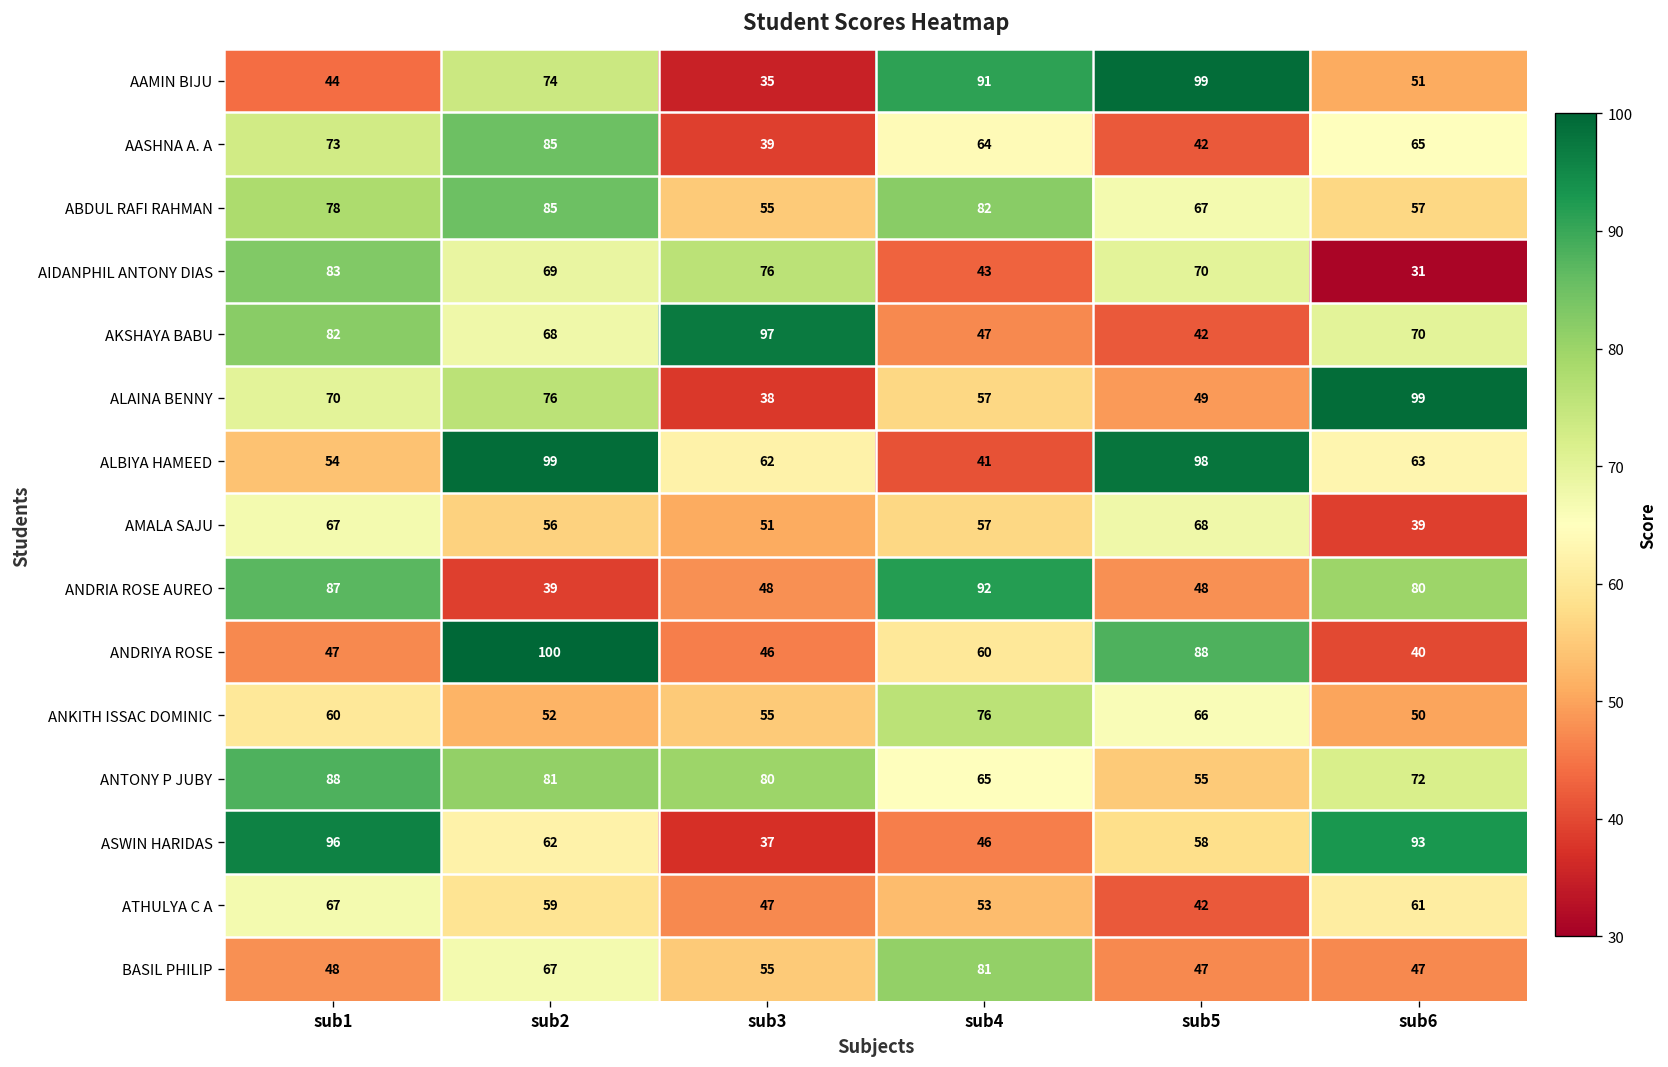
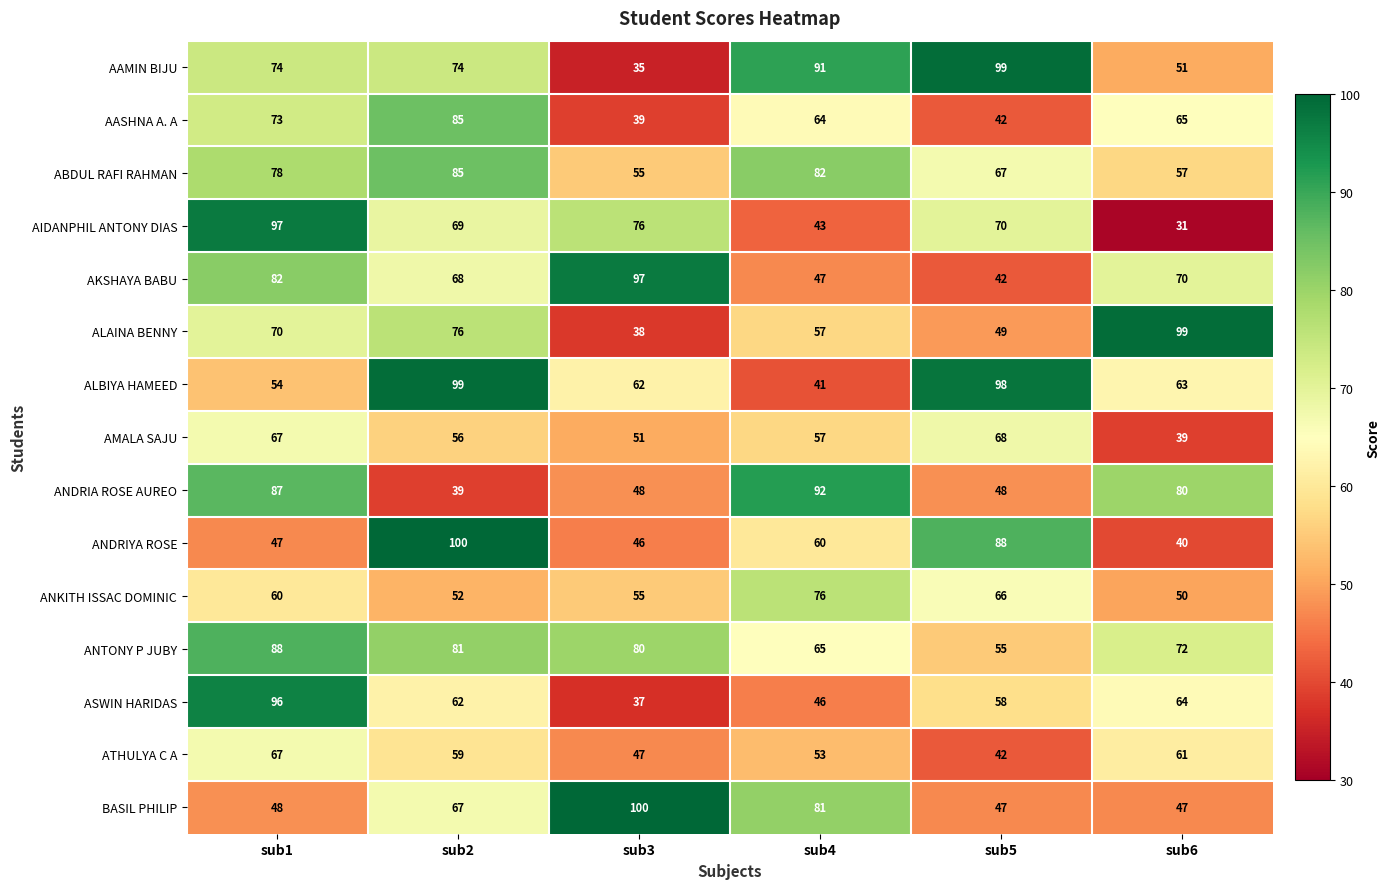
AAMIN BIJU, sub1: 44 -> 74
AIDANPHIL ANTONY DIAS, sub1: 83 -> 97
ASWIN HARIDAS, sub6: 93 -> 64
BASIL PHILIP, sub3: 55 -> 100
